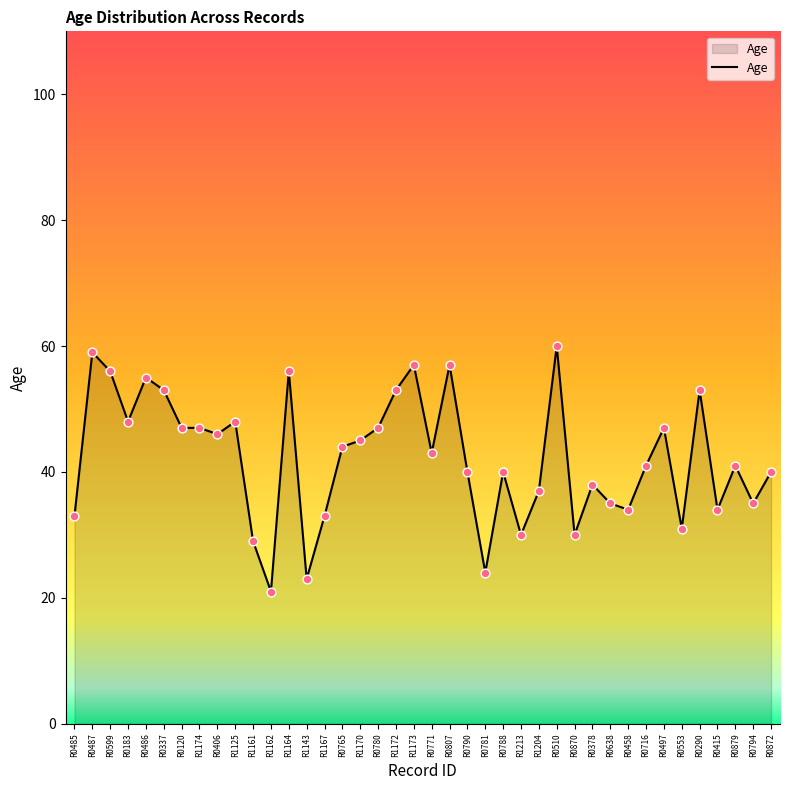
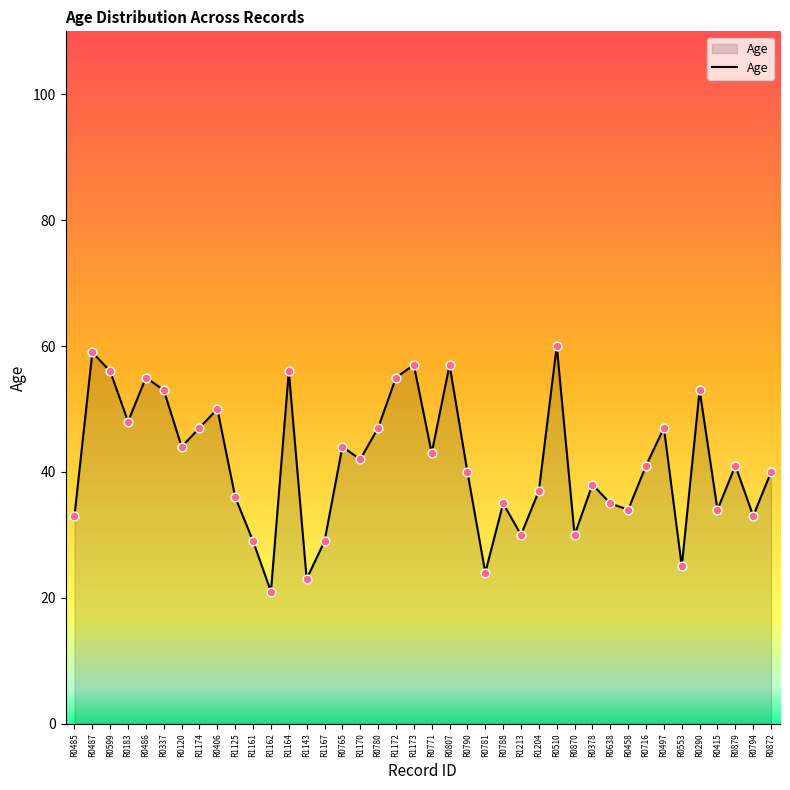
R0120: 47 -> 44
R0406: 46 -> 50
R1125: 48 -> 36
R1167: 33 -> 29
R1170: 45 -> 42
R1172: 53 -> 55
R0788: 40 -> 35
R0553: 31 -> 25
R0794: 35 -> 33
